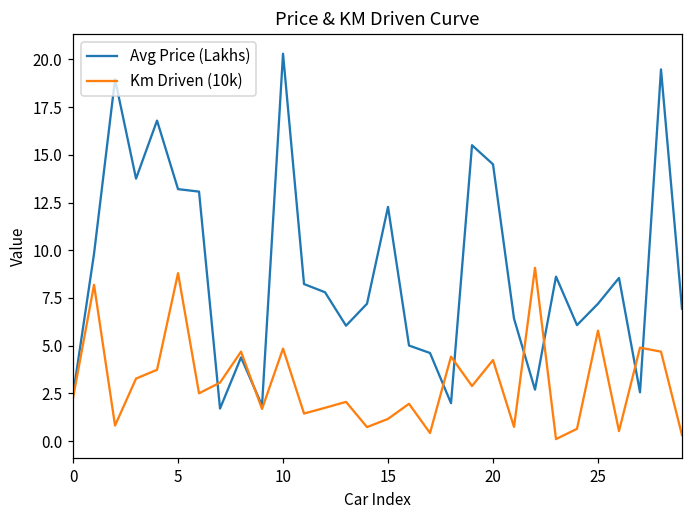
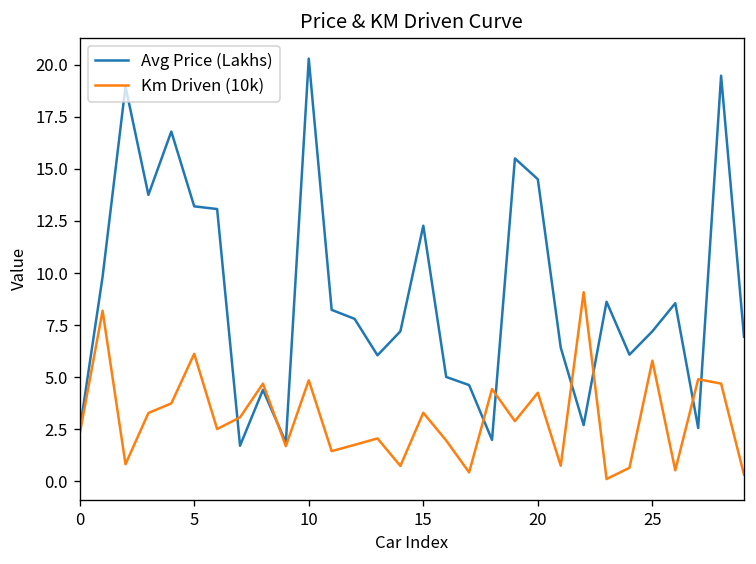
Km Driven (10k), 5: 8.8 -> 6.1
Km Driven (10k), 15: 1.2 -> 3.3
